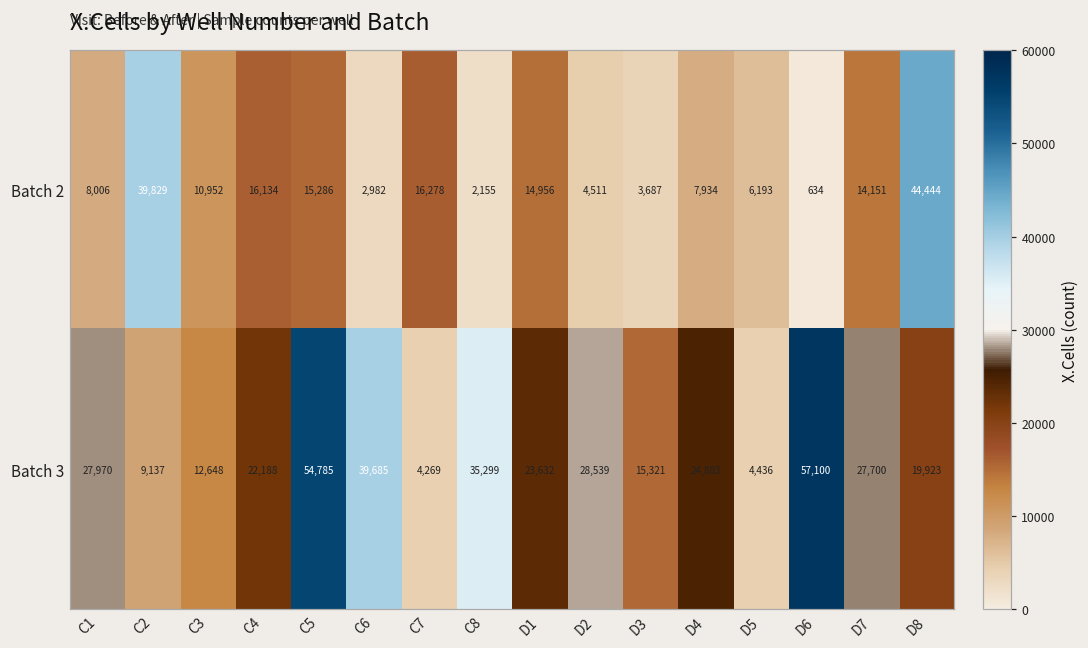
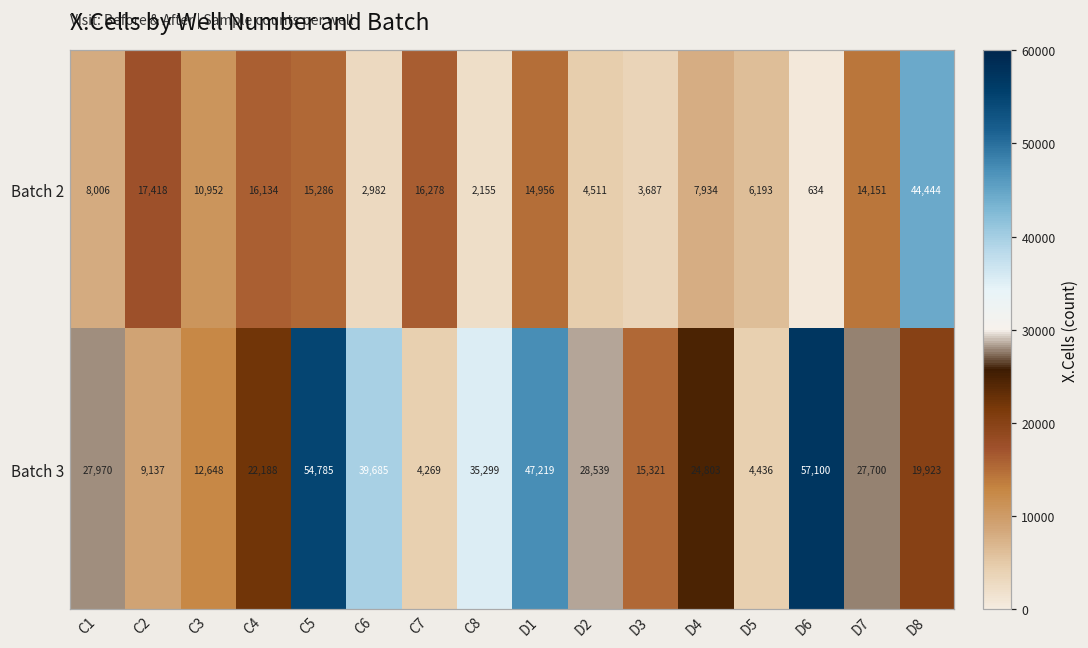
Batch 2, C2: 39,829 -> 17,418
Batch 3, D1: 23,632 -> 47,219
